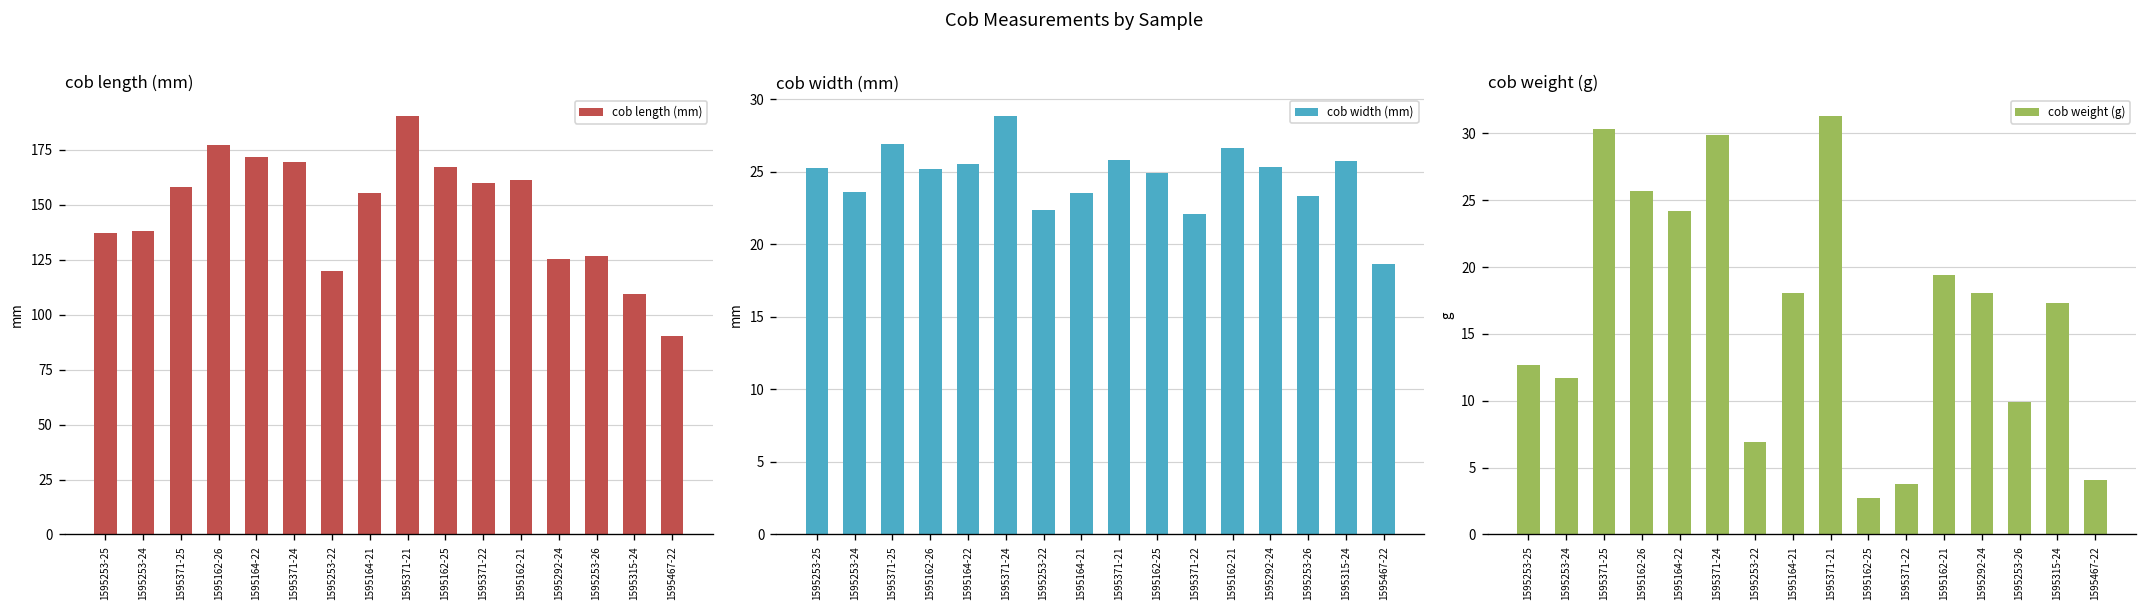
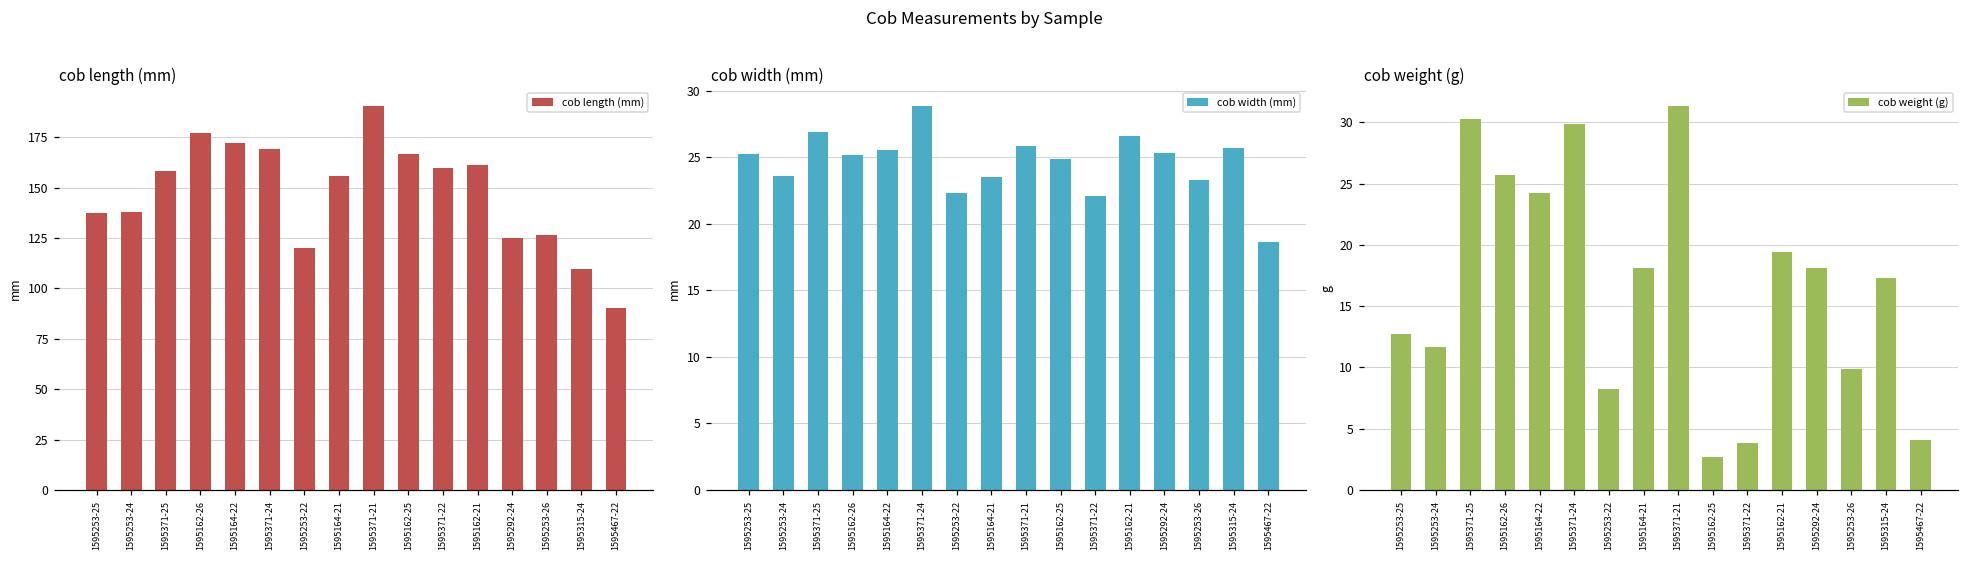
cob weight (g), 1595253-22: 6.9 -> 8.2
